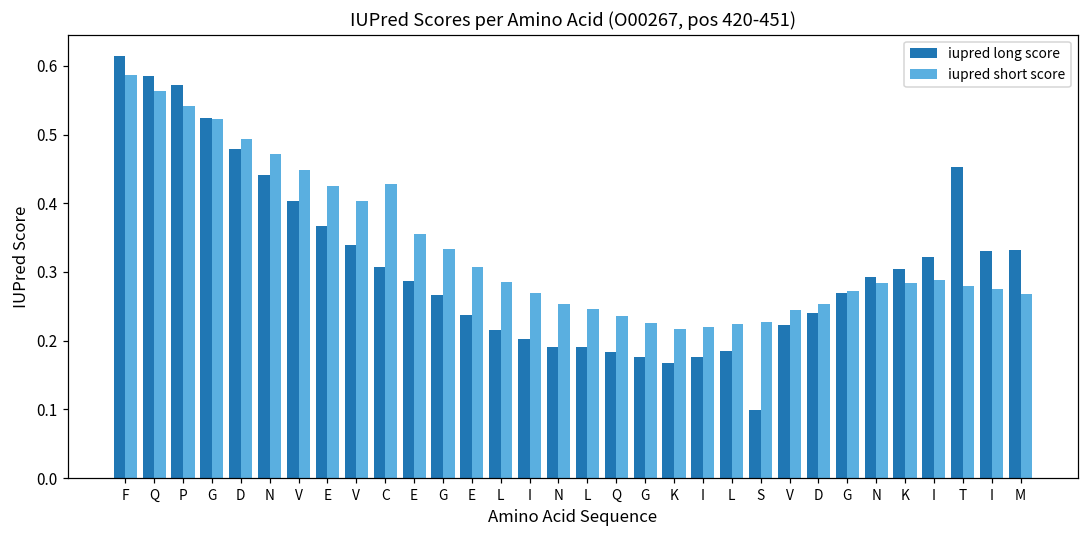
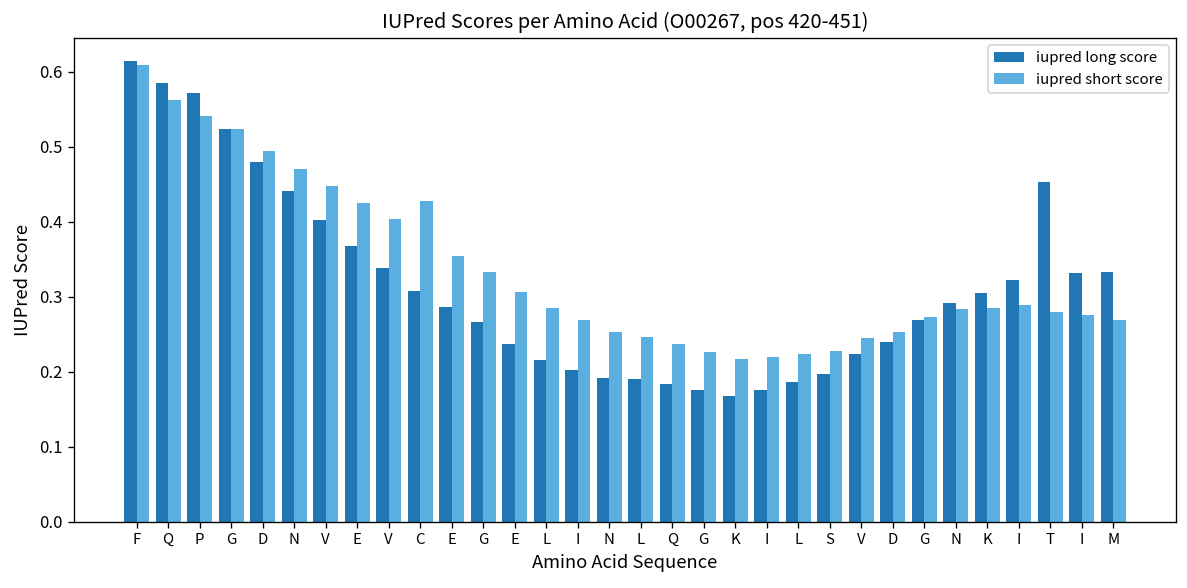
iupred short score, F: 0.59 -> 0.61
iupred long score, S: 0.10 -> 0.20
